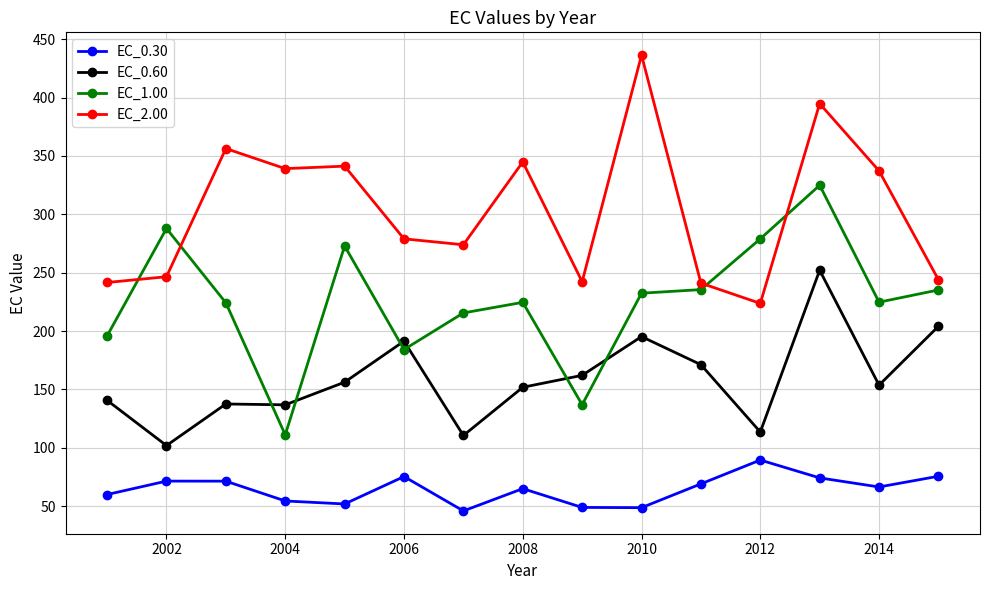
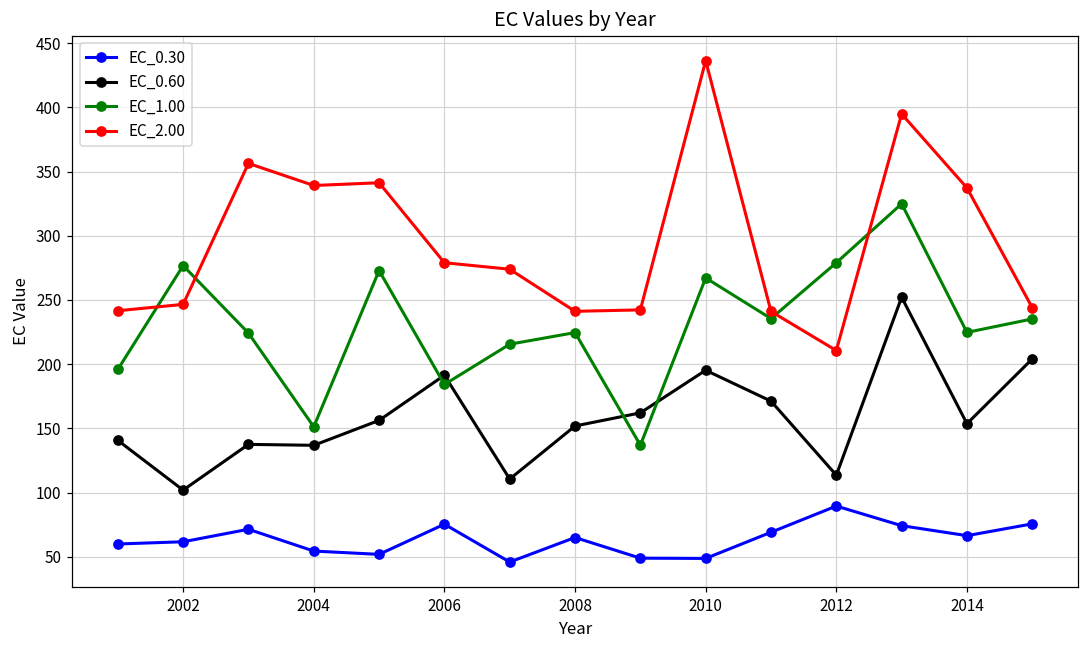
EC_0.30, 2002: 71 -> 62
EC_1.00, 2002: 288 -> 277
EC_1.00, 2004: 111 -> 151
EC_2.00, 2008: 345 -> 241
EC_1.00, 2010: 232 -> 267
EC_2.00, 2012: 224 -> 211
